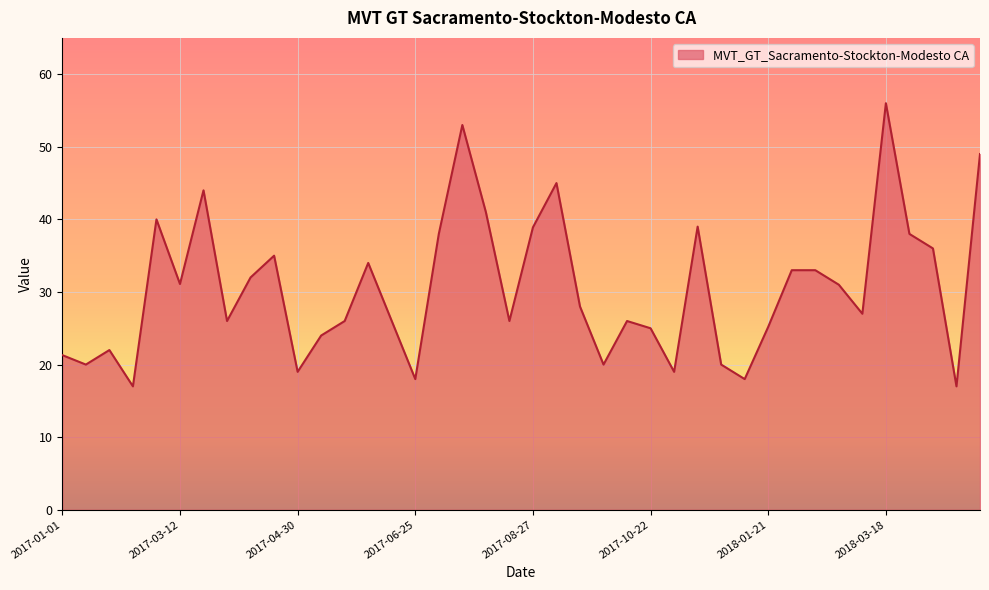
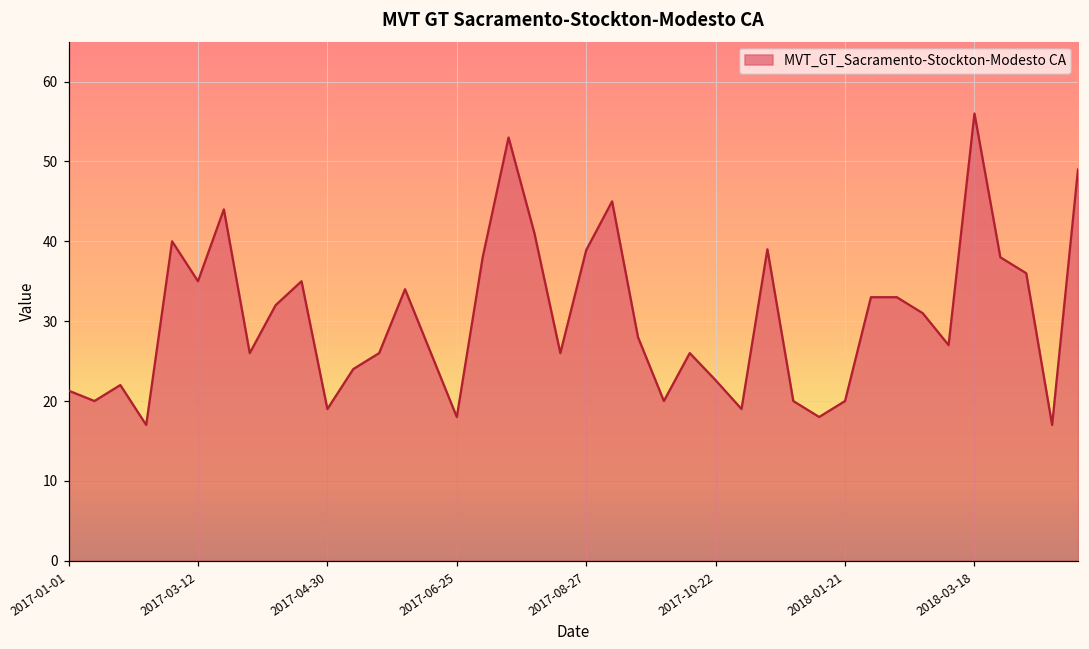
2017-03-12: 31 -> 35
2017-10-22: 25 -> 23
2018-01-21: 25 -> 20
